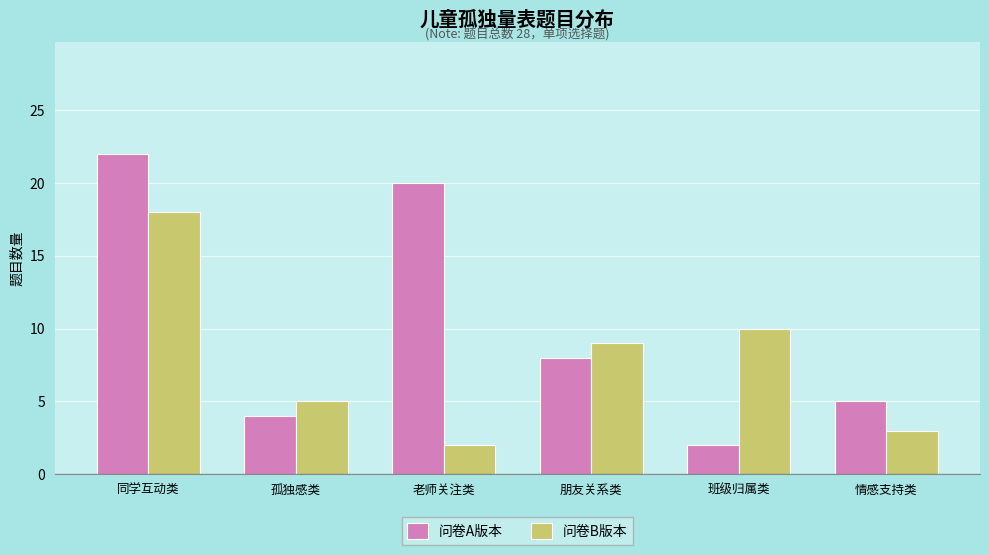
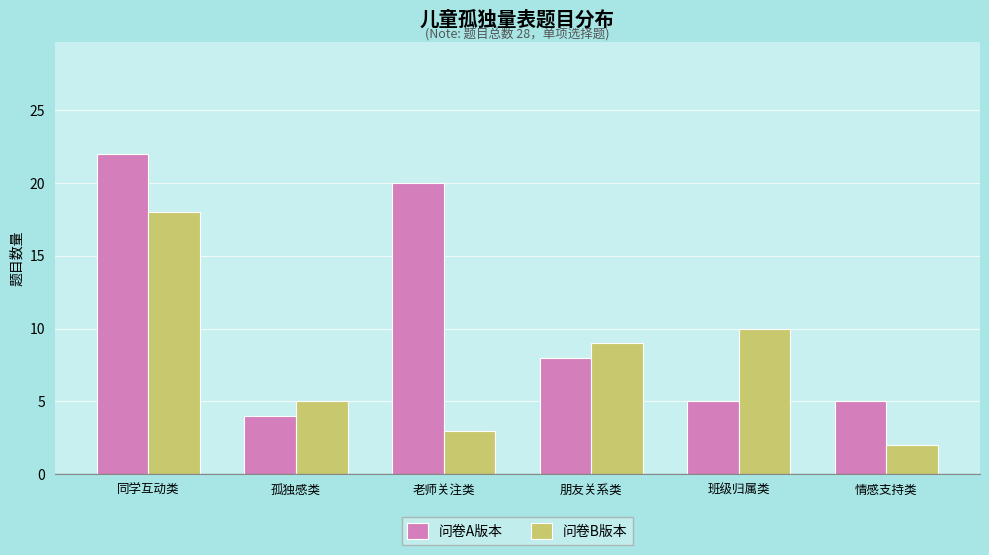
问卷B版本, 老师关注类: 2 -> 3
问卷A版本, 班级归属类: 2 -> 5
问卷B版本, 情感支持类: 3 -> 2
